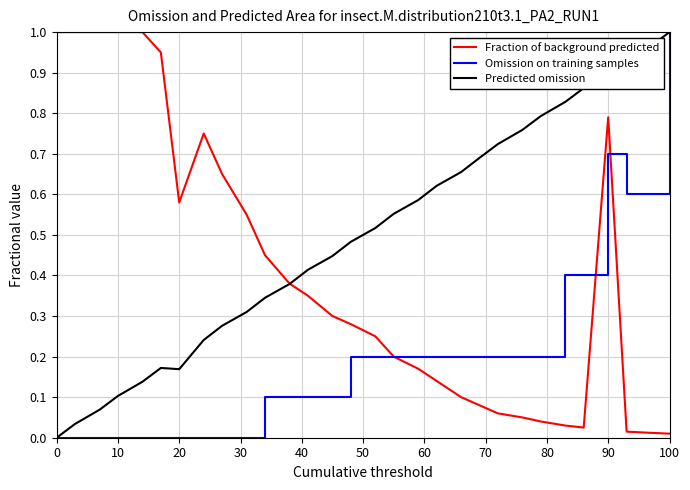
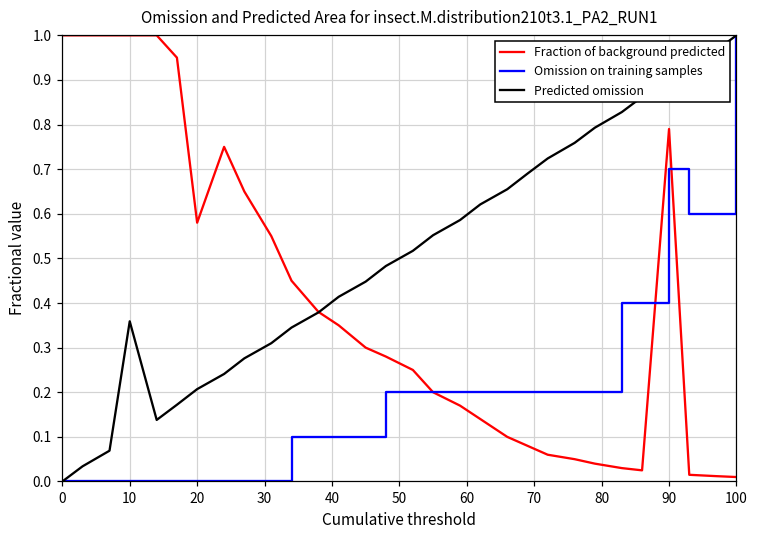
Predicted omission, 10: 0.10 -> 0.36
Predicted omission, 20: 0.17 -> 0.21
